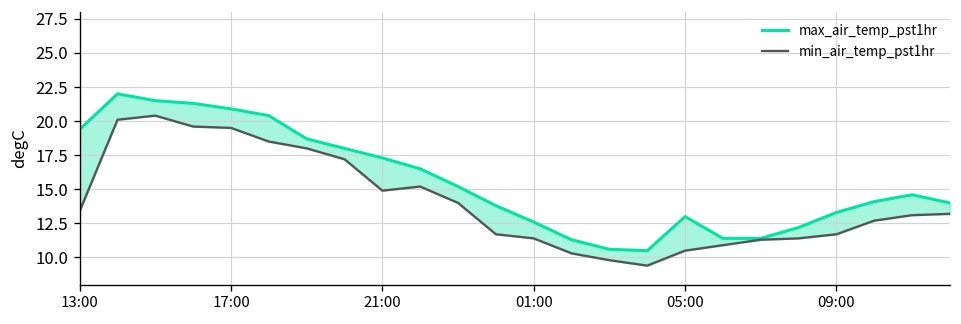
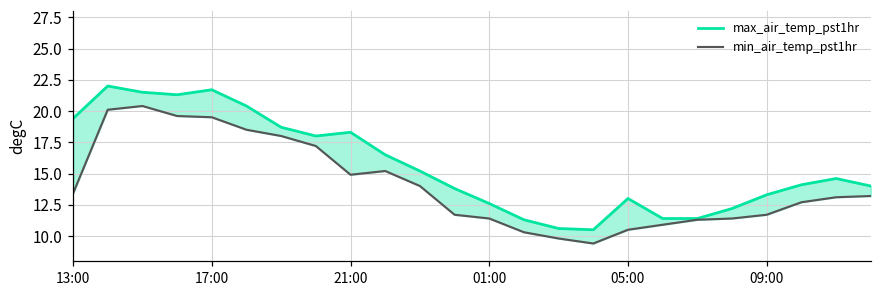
max_air_temp_pst1hr, 17:00: 20.9 -> 21.7
max_air_temp_pst1hr, 21:00: 17.3 -> 18.3
